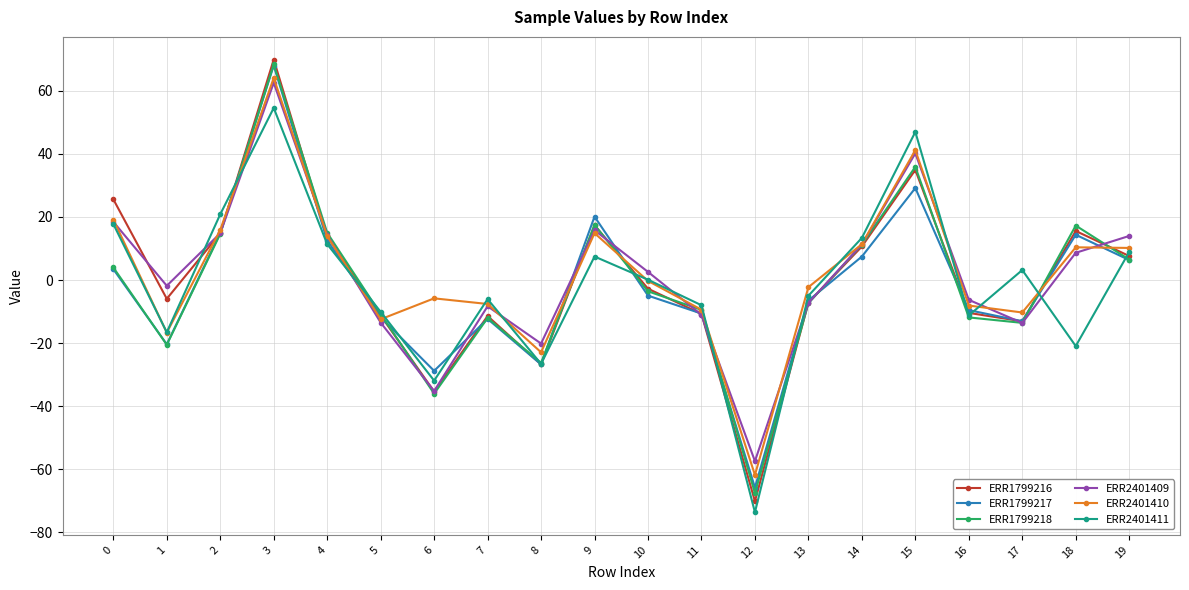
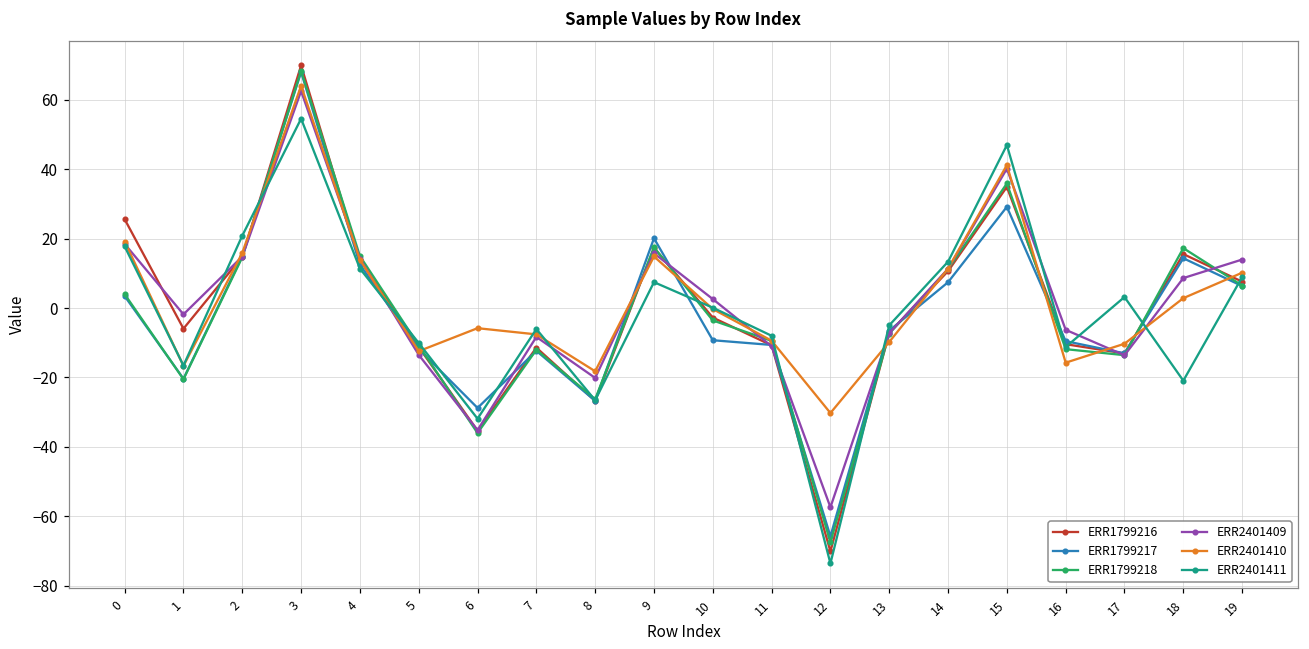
ERR2401410, 8: -23 -> -18
ERR1799217, 10: -5 -> -9
ERR2401410, 12: -62 -> -30
ERR2401410, 13: -2 -> -10
ERR2401410, 16: -8 -> -16
ERR2401410, 18: 10 -> 3
